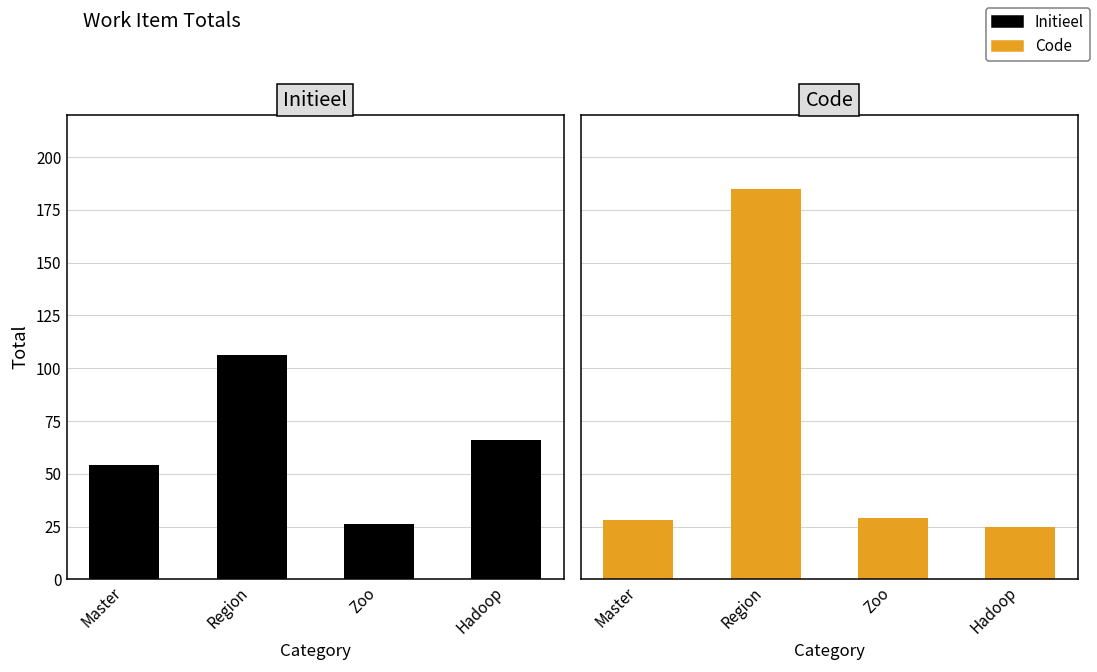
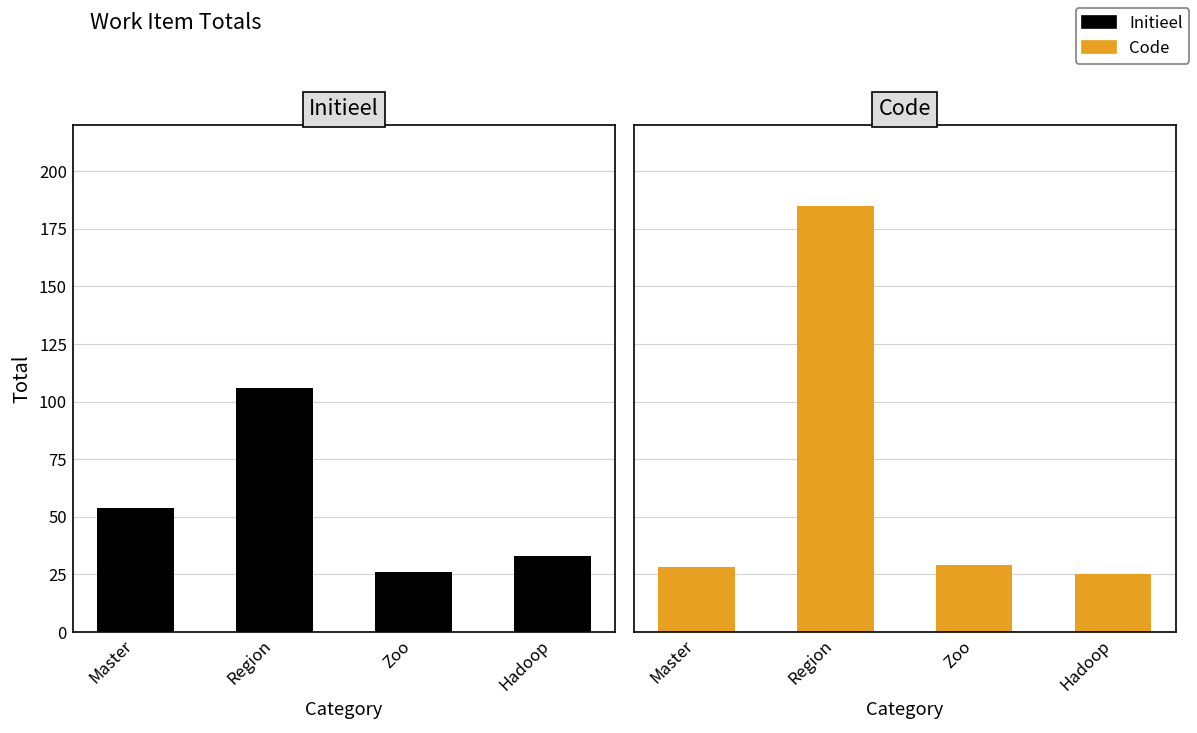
Initieel, Hadoop: 66 -> 33
